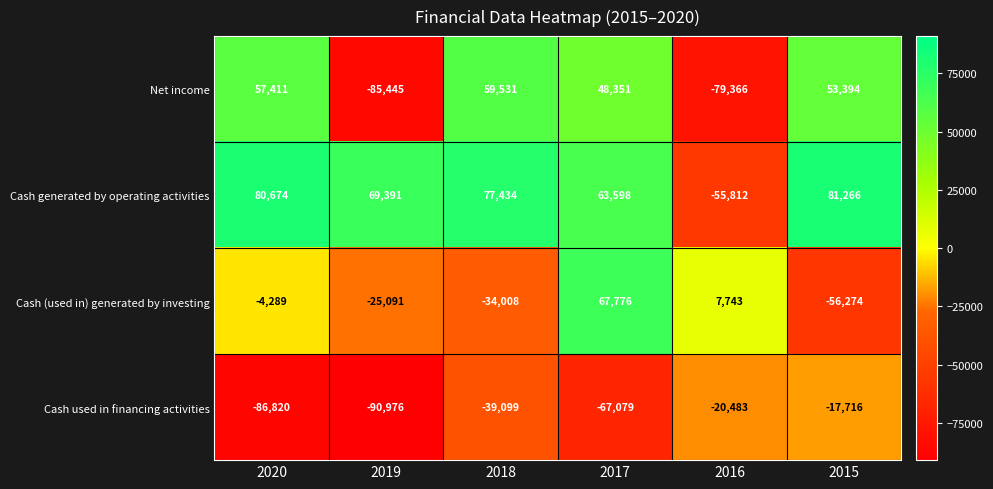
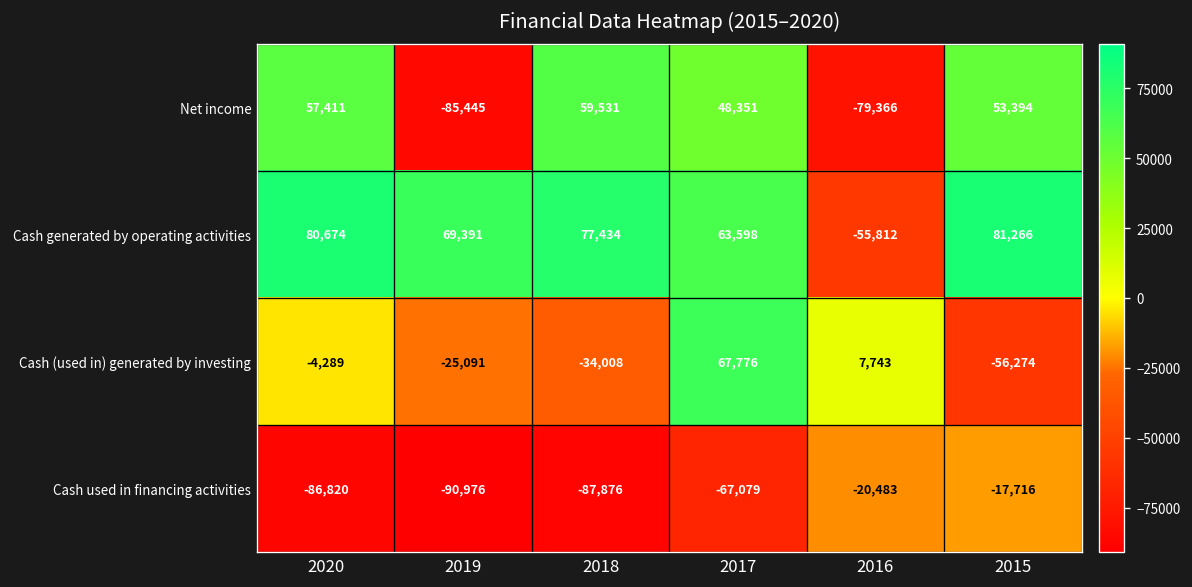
Cash used in financing activities, 2018: -39,099 -> -87,876
